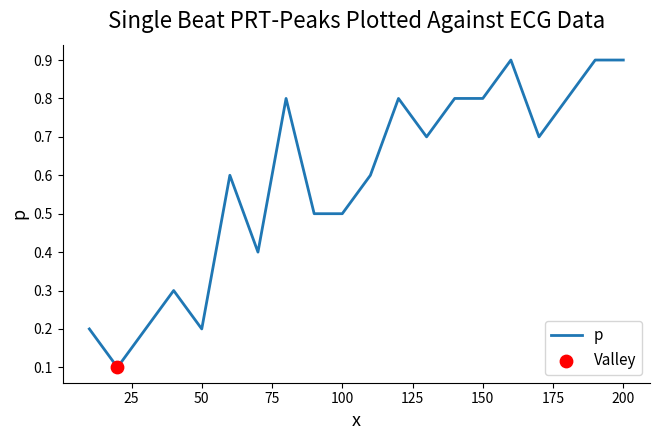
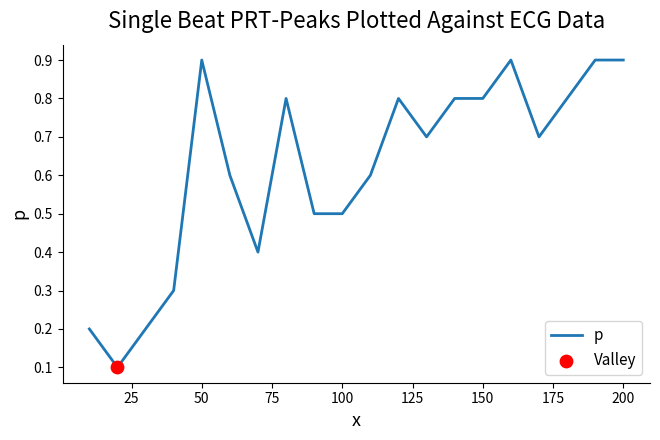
p, 50: 0.2 -> 0.9
